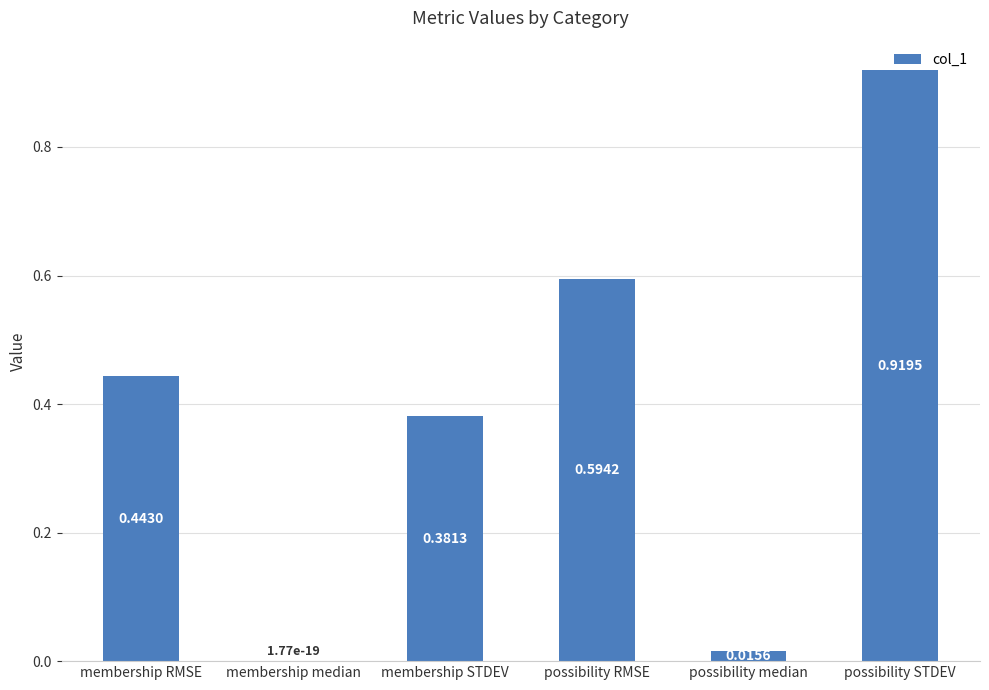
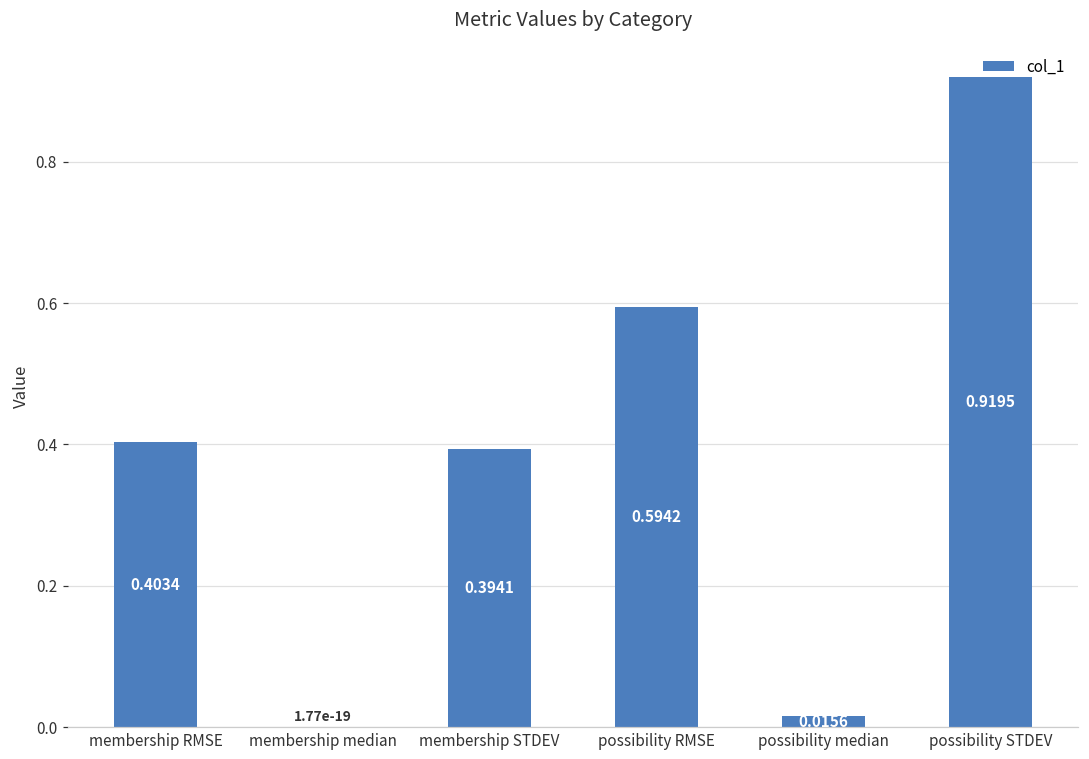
membership RMSE: 0.4430 -> 0.4034
membership STDEV: 0.3813 -> 0.3941
